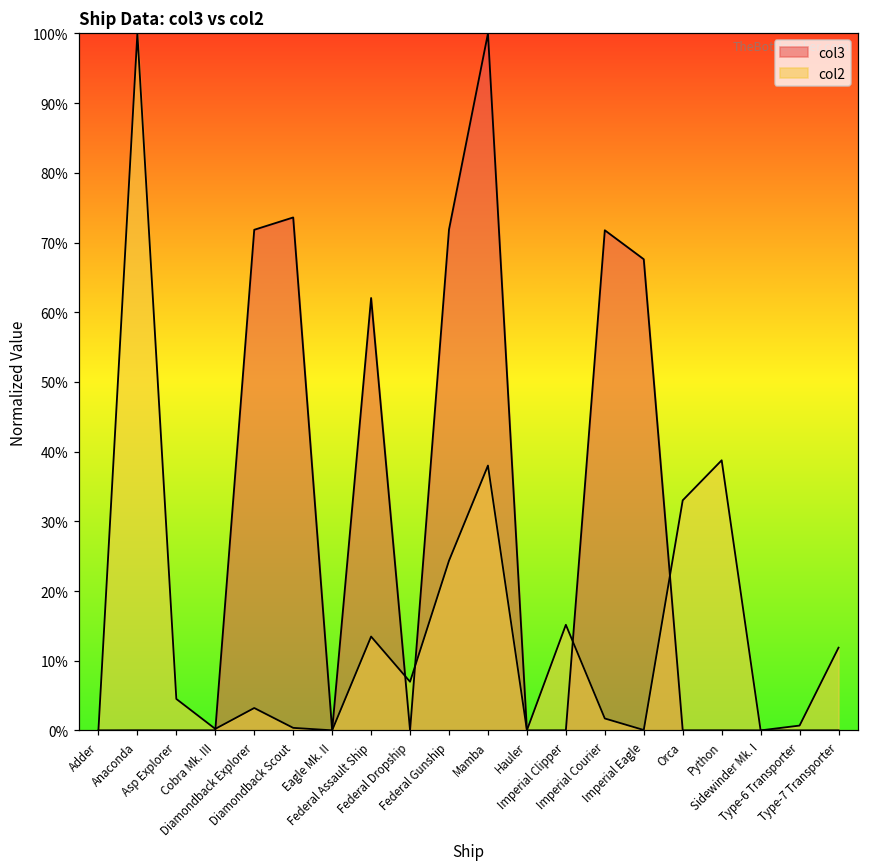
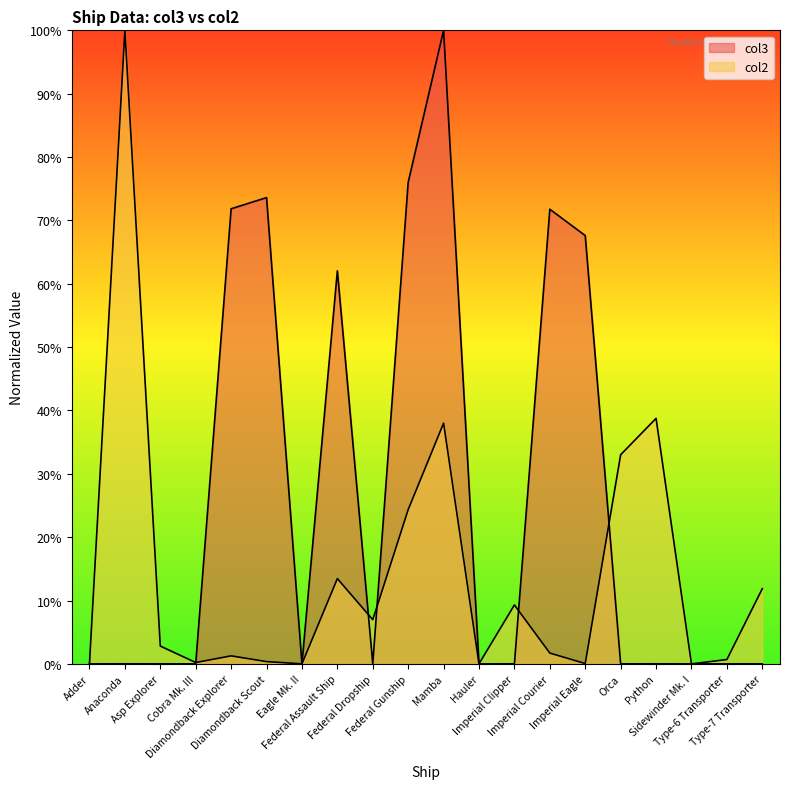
col2, Asp Explorer: 5% -> 3%
col2, Diamondback Explorer: 3% -> 1%
col3, Federal Gunship: 72% -> 76%
col2, Imperial Clipper: 15% -> 9%
